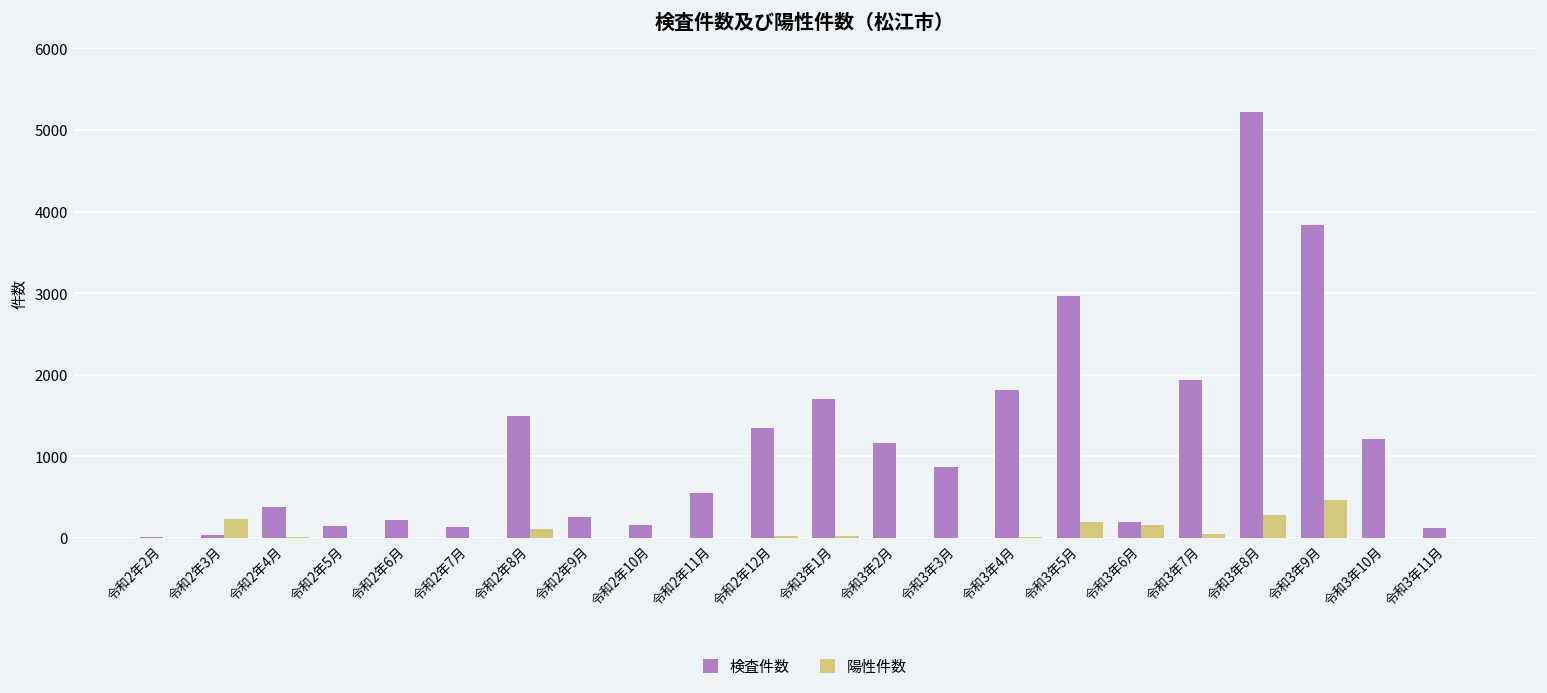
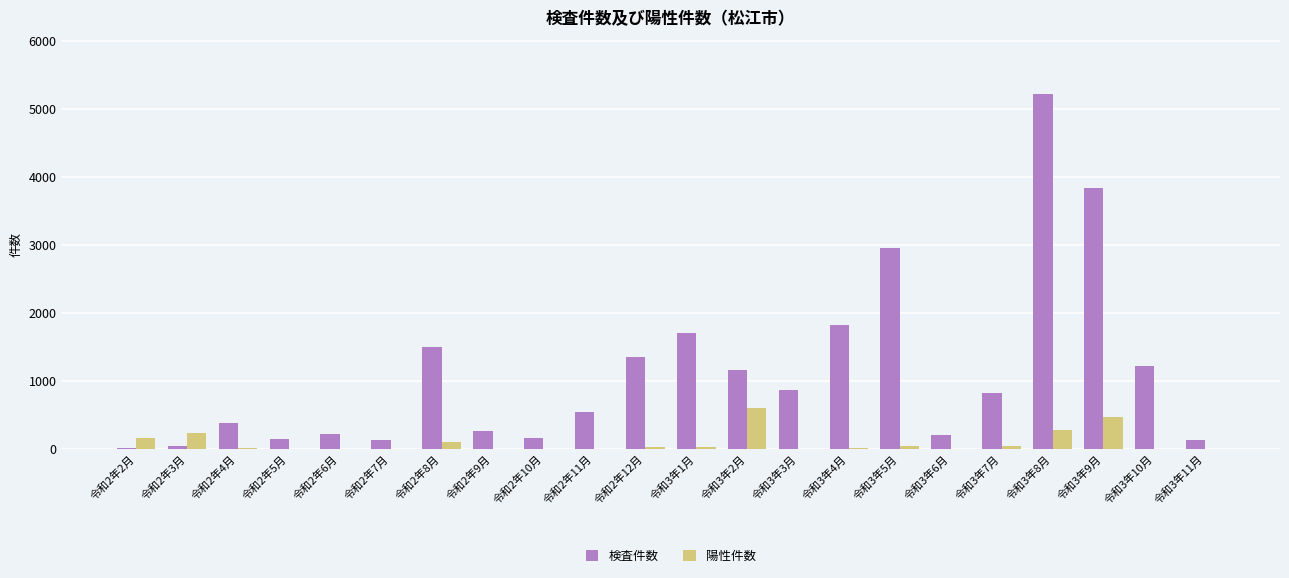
陽性件数, 令和2年2月: 0 -> 200
陽性件数, 令和3年2月: 0 -> 600
陽性件数, 令和3年5月: 200 -> 0
陽性件数, 令和3年6月: 200 -> 0
検査件数, 令和3年7月: 1900 -> 800
